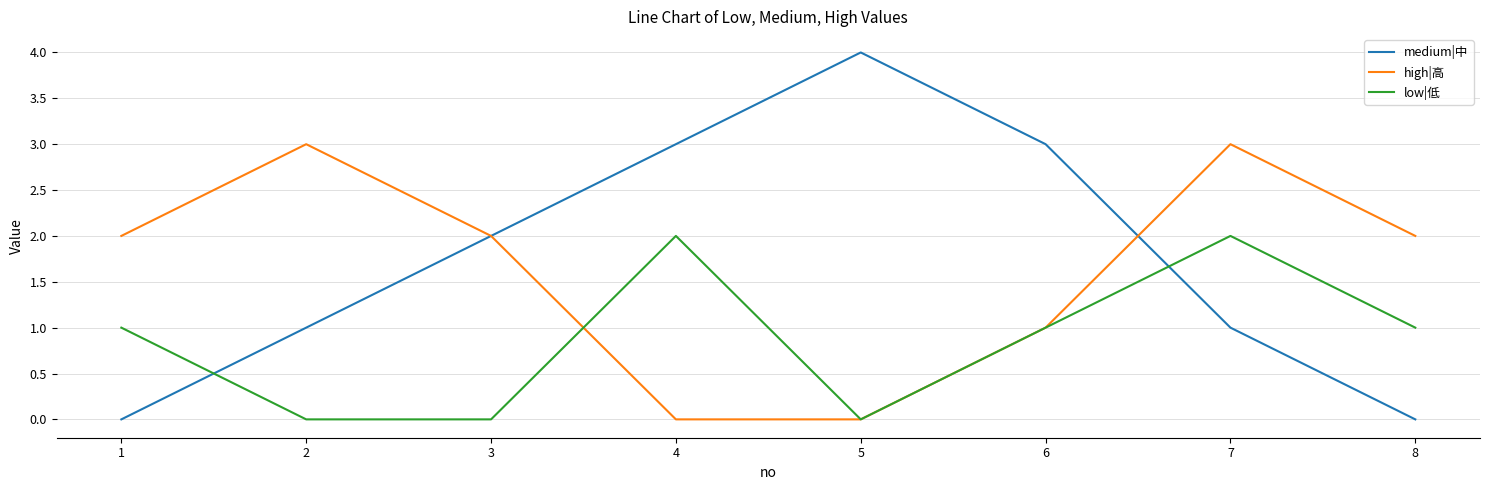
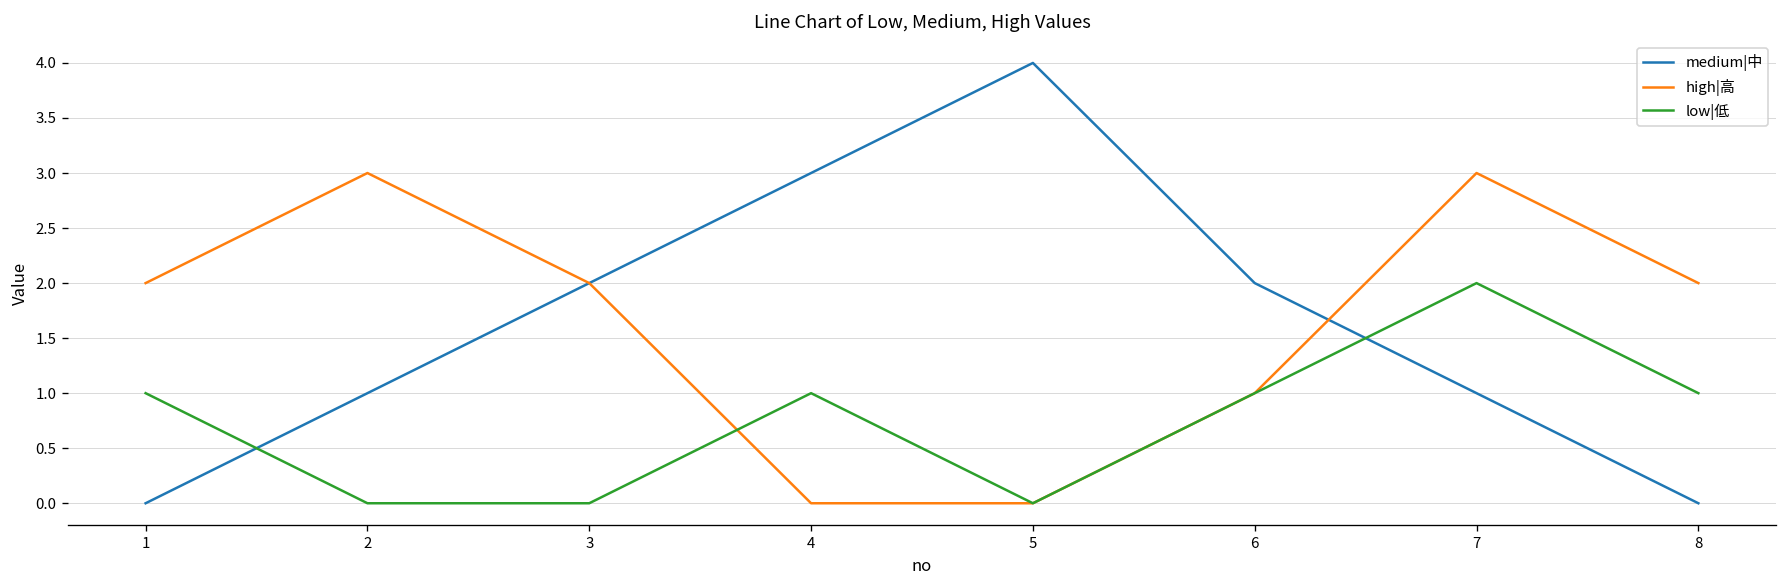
low|低, 4: 2 -> 1
medium|中, 6: 3 -> 2
